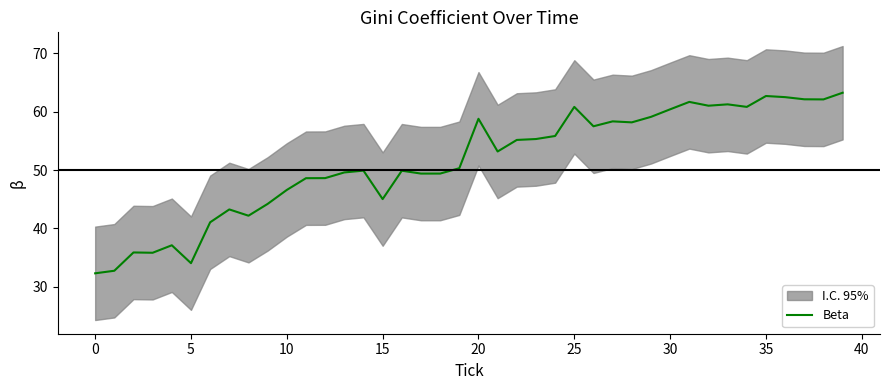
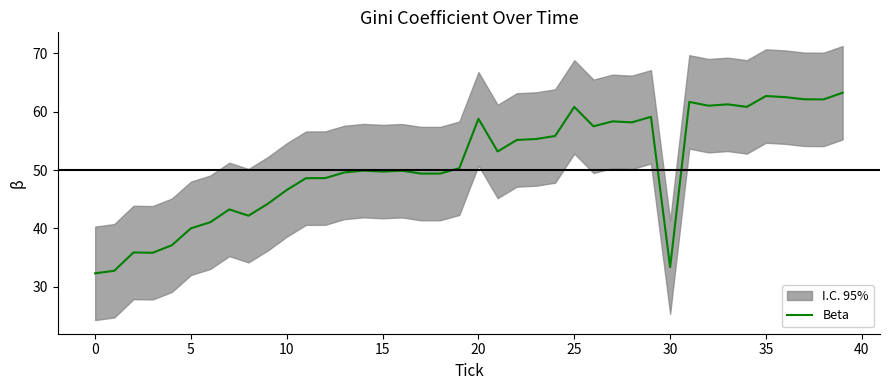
Beta, 5: 34 -> 40
Beta, 15: 45 -> 50
Beta, 30: 60 -> 33
